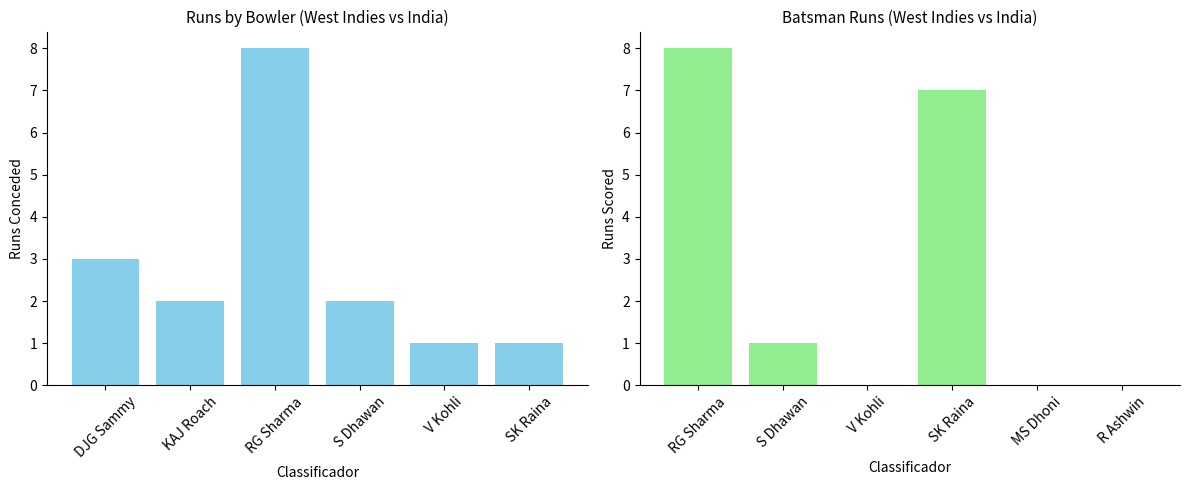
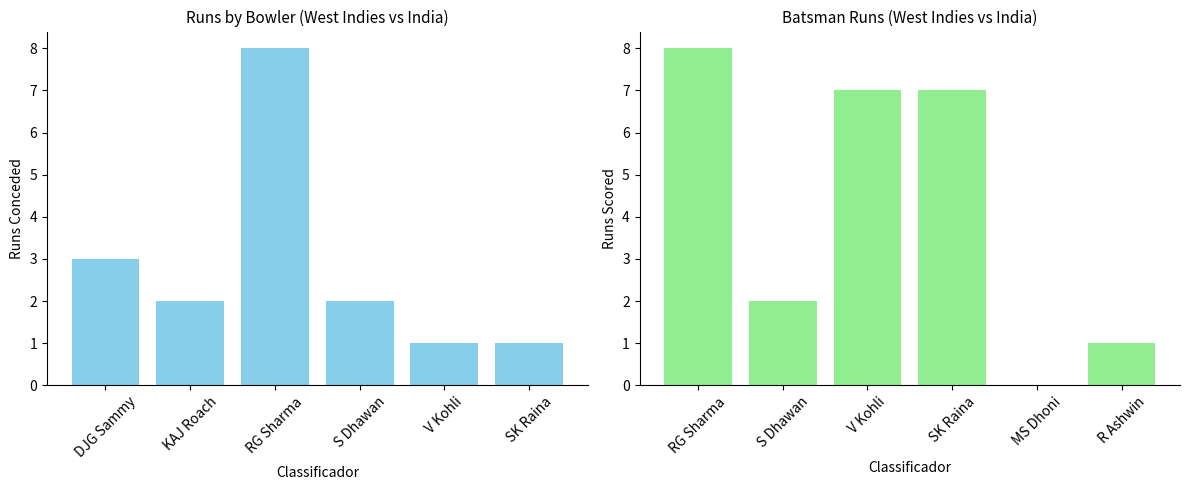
Batsman Runs (West Indies vs India), S Dhawan: 1 -> 2
Batsman Runs (West Indies vs India), V Kohli: 0 -> 7
Batsman Runs (West Indies vs India), R Ashwin: 0 -> 1
